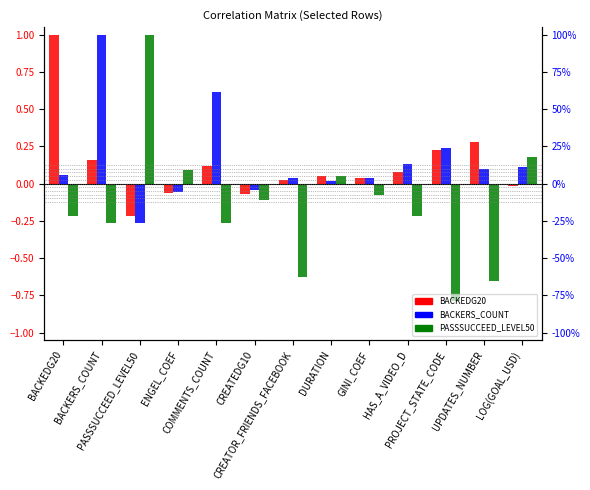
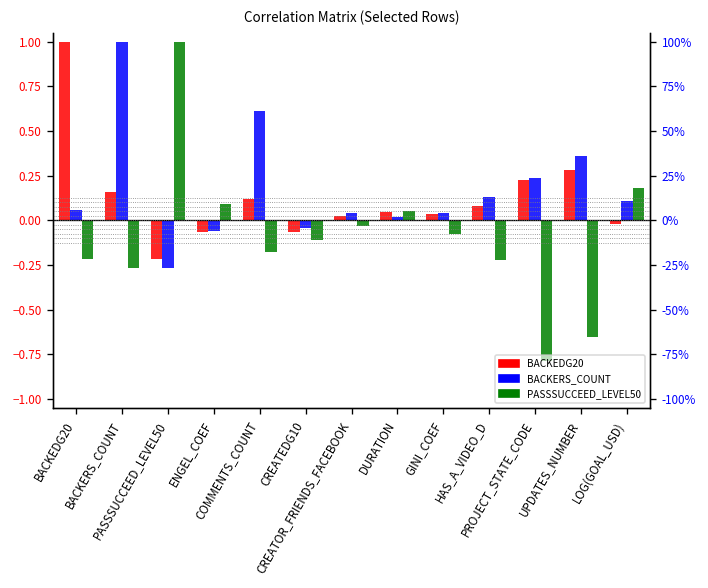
PASSSUCCEED_LEVEL50, COMMENTS_COUNT: -0.27 -> -0.18
PASSSUCCEED_LEVEL50, CREATOR_FRIENDS_FACEBOOK: -0.63 -> -0.03
BACKERS_COUNT, UPDATES_NUMBER: 0.10 -> 0.36
